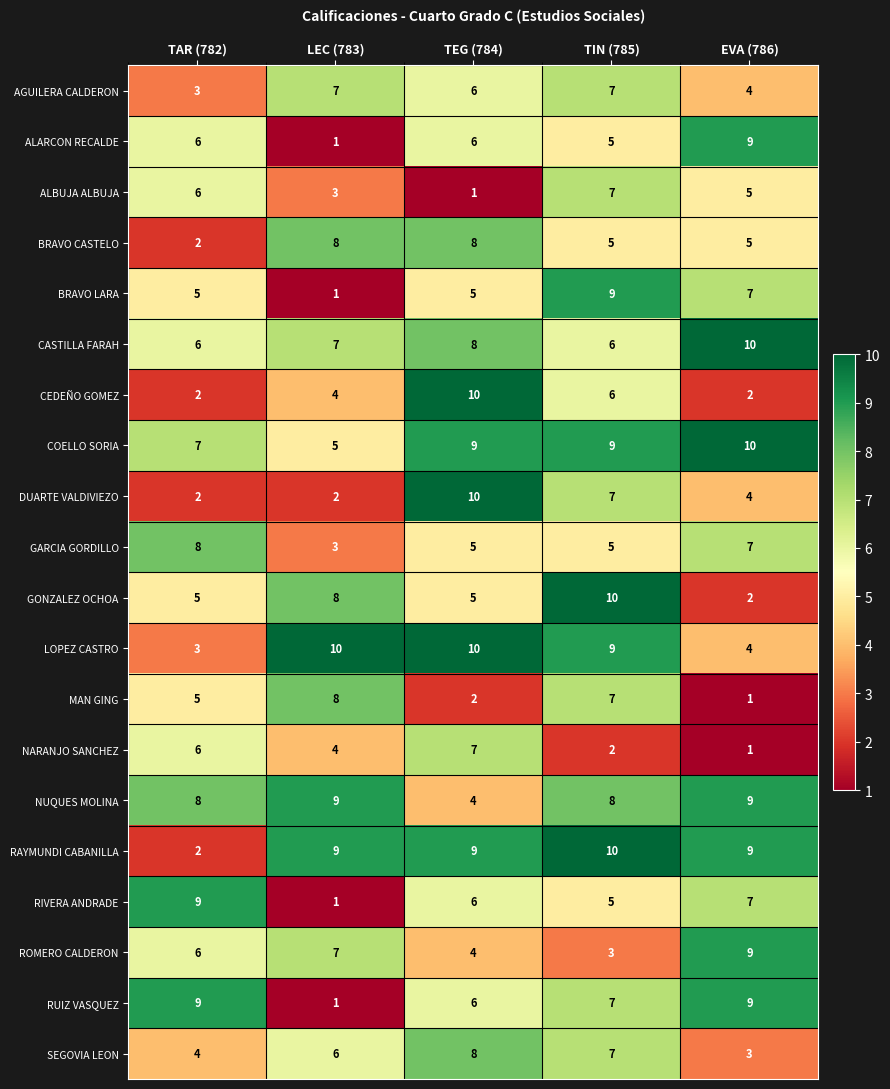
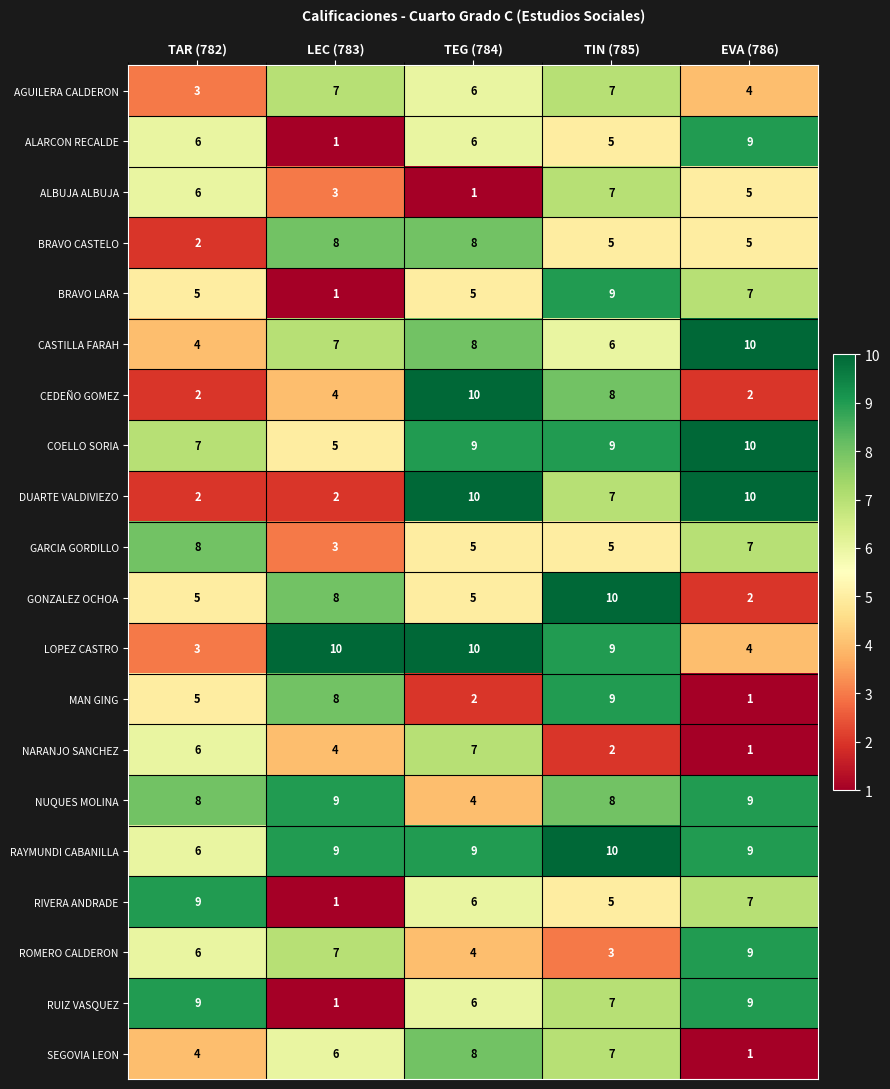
CASTILLA FARAH, TAR (782): 6 -> 4
CEDEÑO GOMEZ, TIN (785): 6 -> 8
DUARTE VALDIVIEZO, EVA (786): 4 -> 10
MAN GING, TIN (785): 7 -> 9
RAYMUNDI CABANILLA, TAR (782): 2 -> 6
SEGOVIA LEON, EVA (786): 3 -> 1
